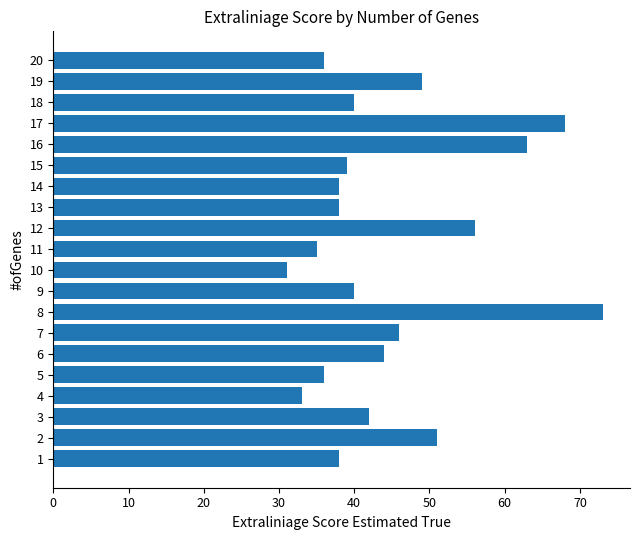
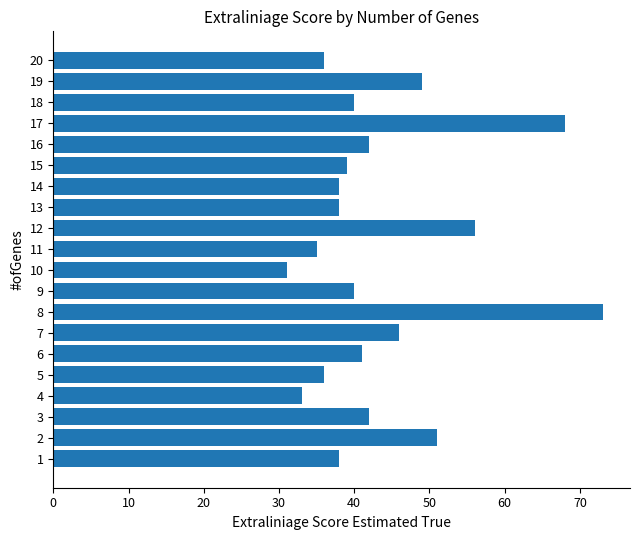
16: 63 -> 42
6: 44 -> 41
